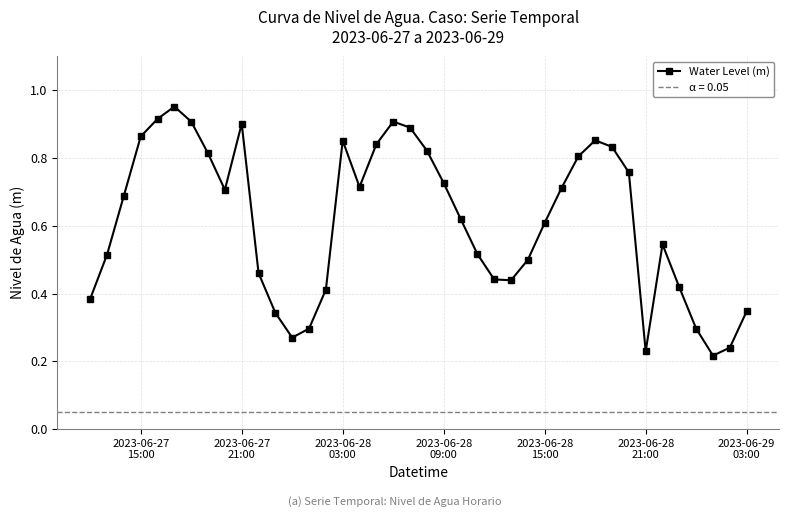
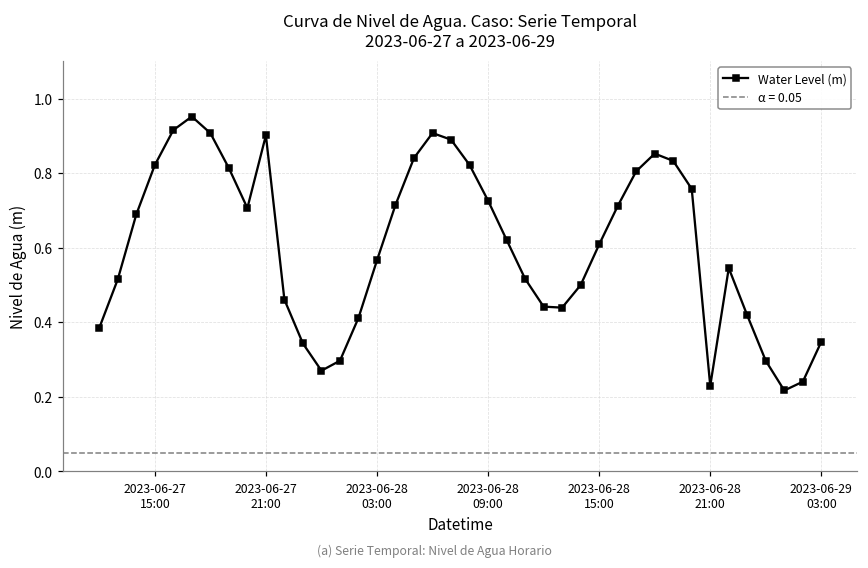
2023-06-27 15:00: 0.86 -> 0.82
2023-06-28 03:00: 0.85 -> 0.57
